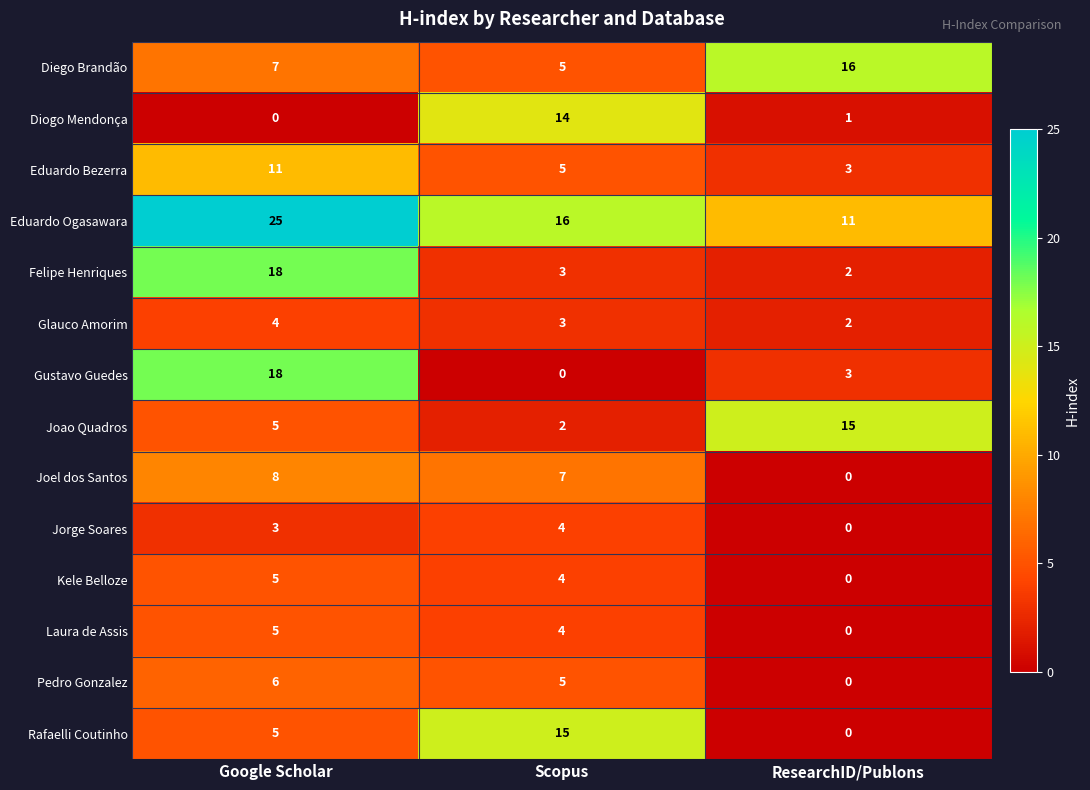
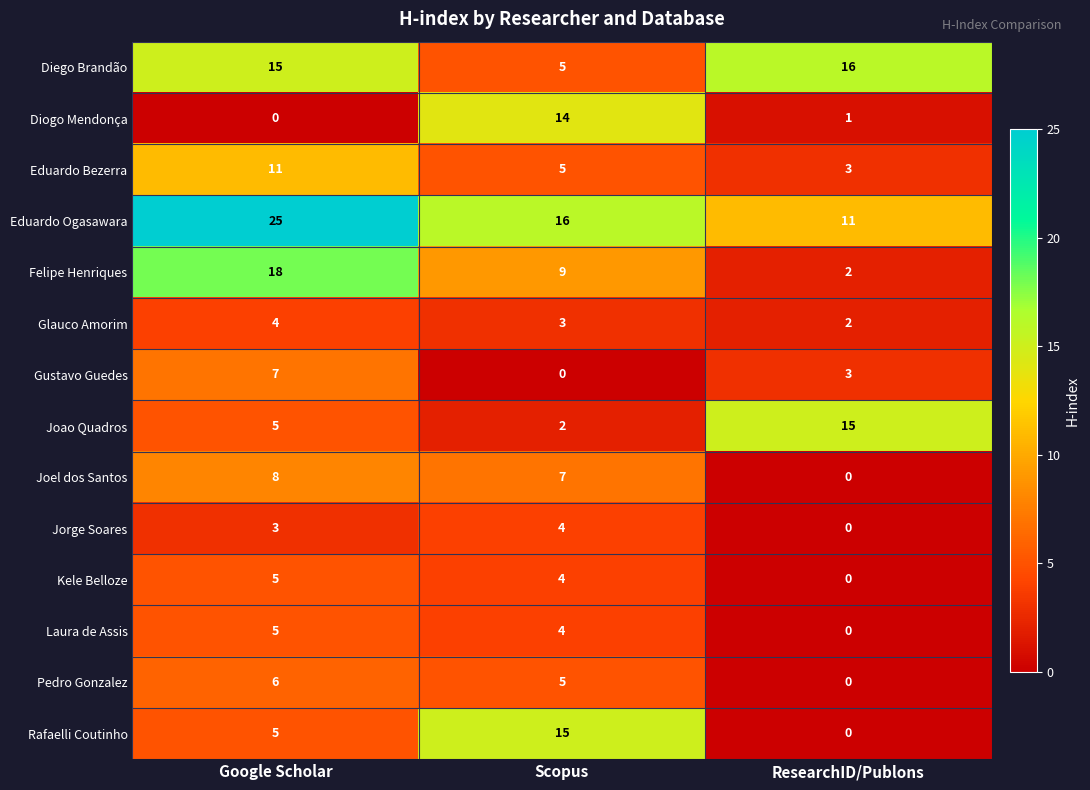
Diego Brandão, Google Scholar: 7 -> 15
Felipe Henriques, Scopus: 3 -> 9
Gustavo Guedes, Google Scholar: 18 -> 7
